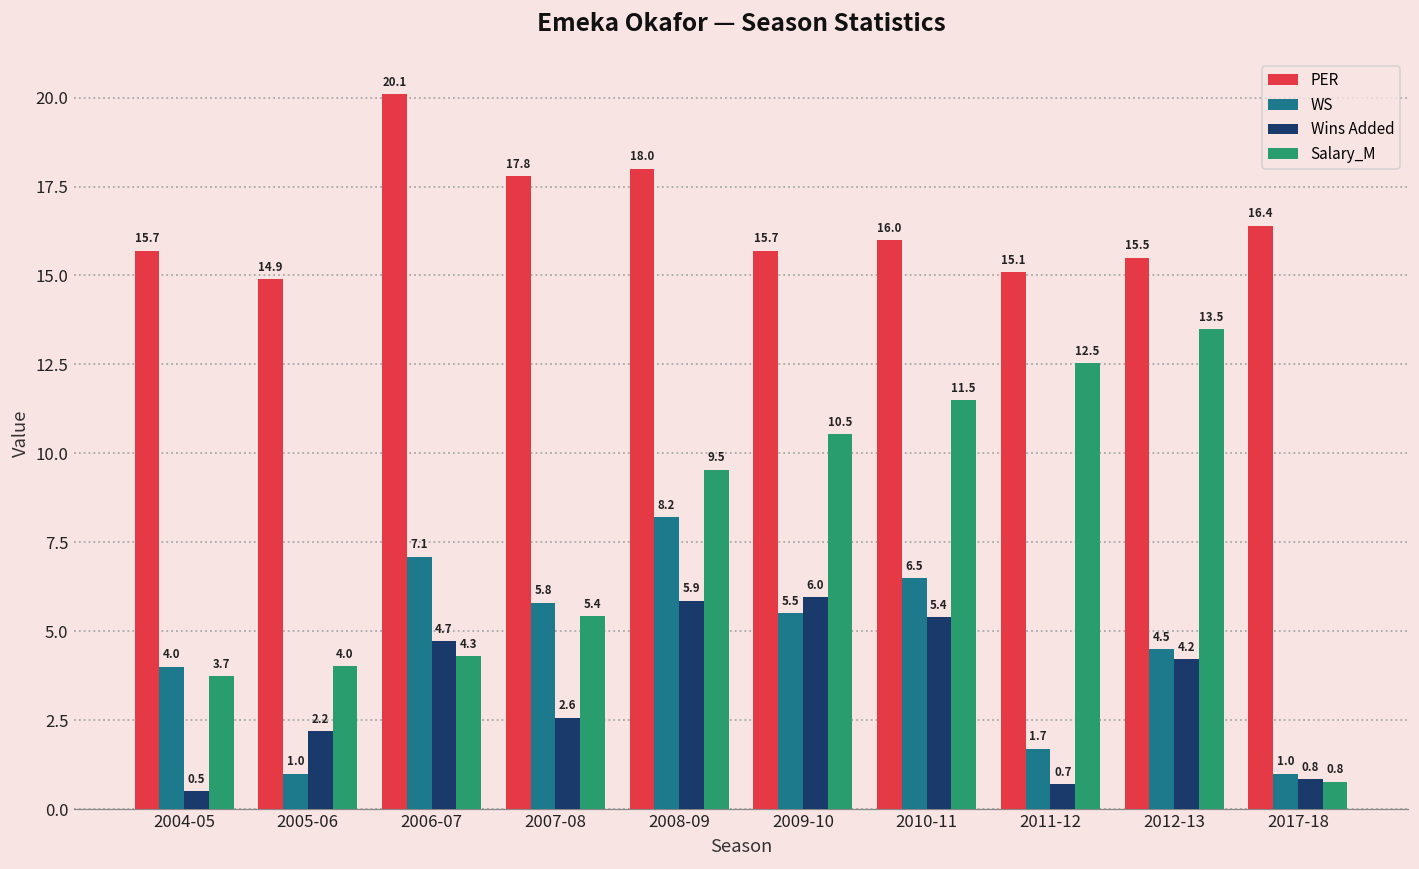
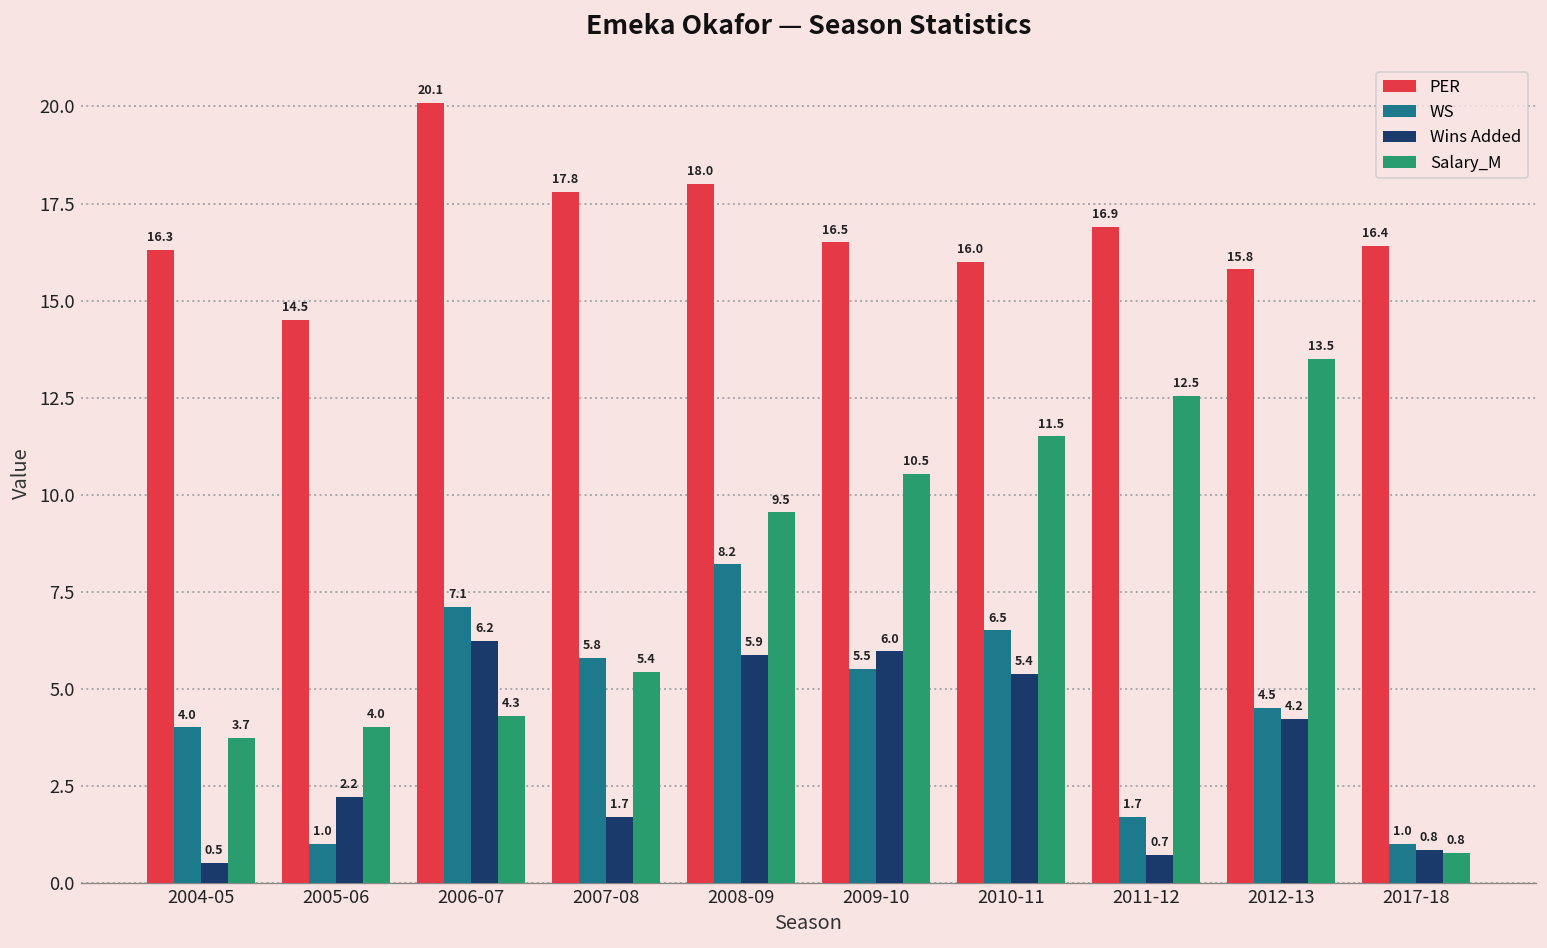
PER, 2004-05: 15.7 -> 16.3
PER, 2005-06: 14.9 -> 14.5
Wins Added, 2006-07: 4.7 -> 6.2
Wins Added, 2007-08: 2.6 -> 1.7
PER, 2009-10: 15.7 -> 16.5
PER, 2011-12: 15.1 -> 16.9
PER, 2012-13: 15.5 -> 15.8
